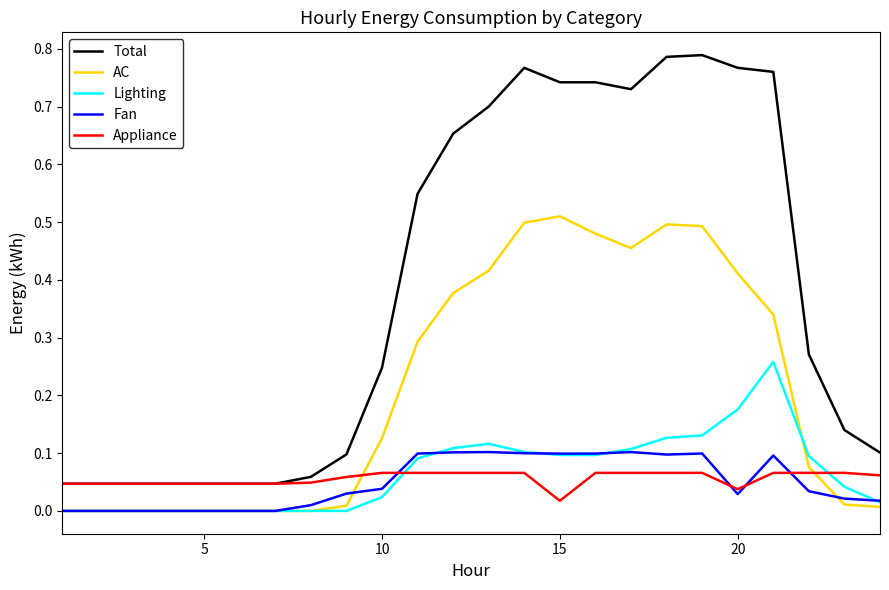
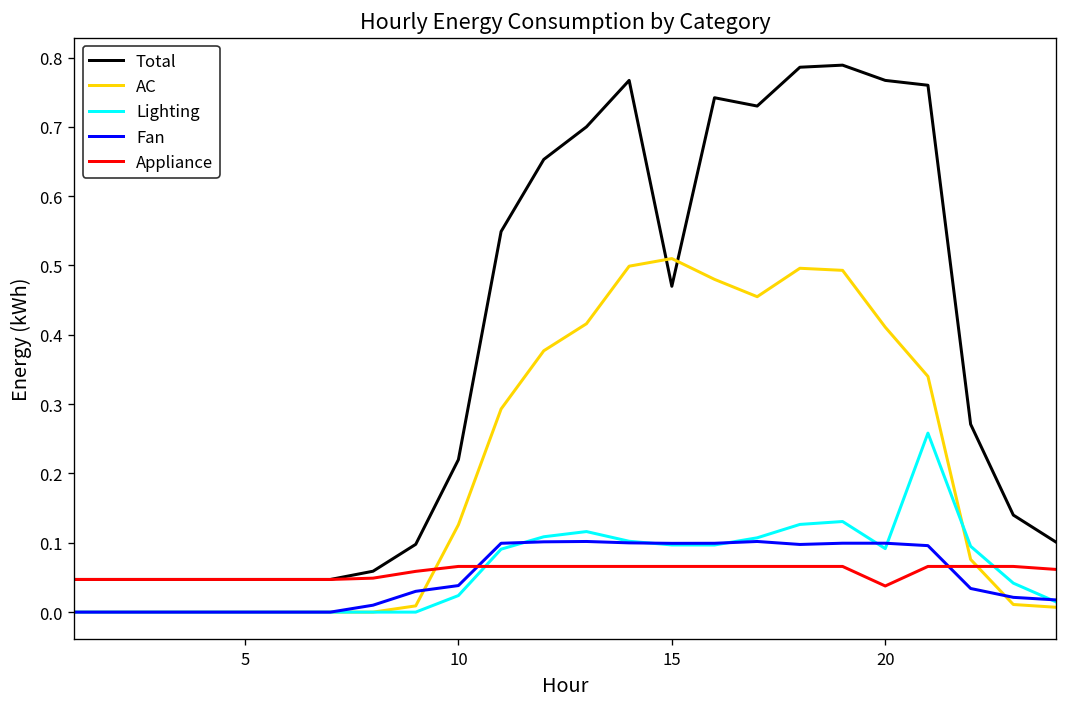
Total, 10: 0.25 -> 0.22
Total, 15: 0.74 -> 0.47
Appliance, 15: 0.02 -> 0.07
Lighting, 20: 0.18 -> 0.09
Fan, 20: 0.03 -> 0.10
